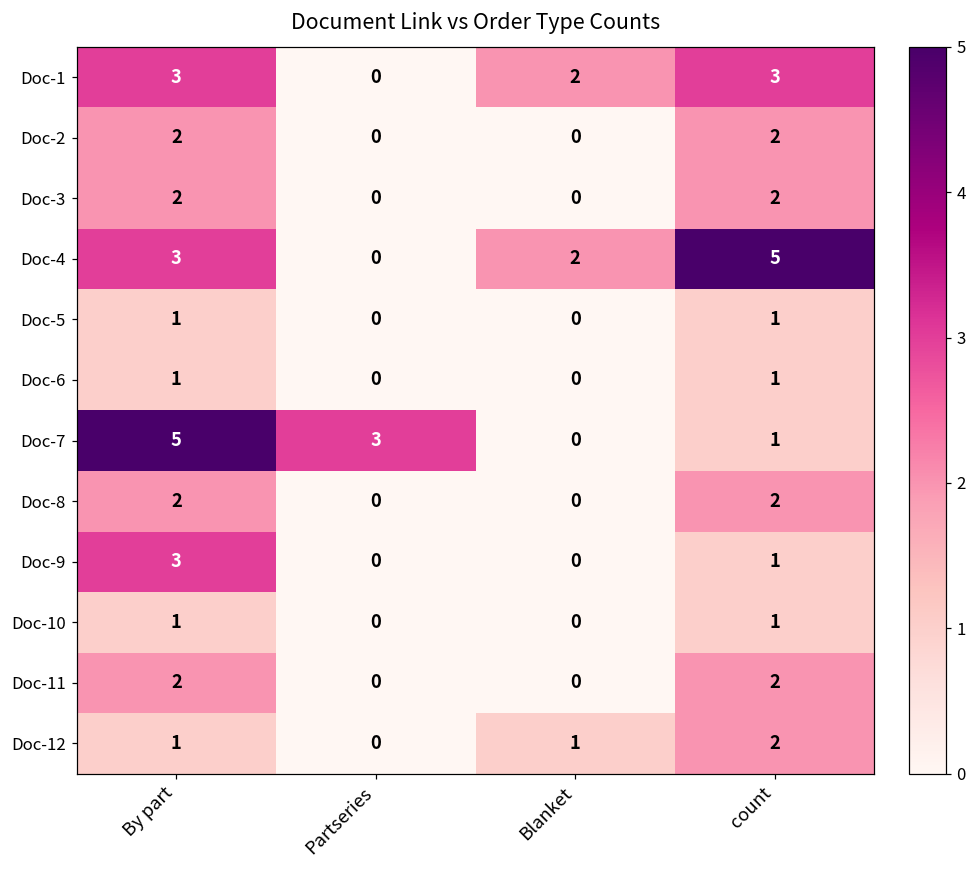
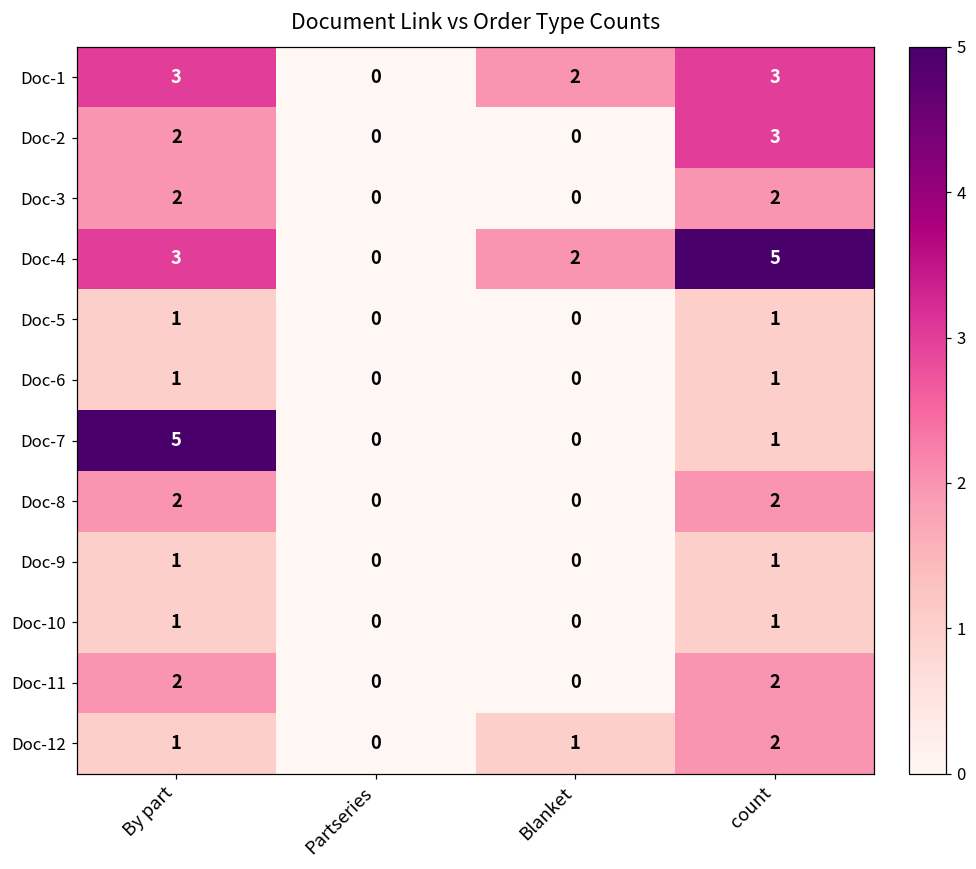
Doc-2, count: 2 -> 3
Doc-7, Partseries: 3 -> 0
Doc-9, By part: 3 -> 1
